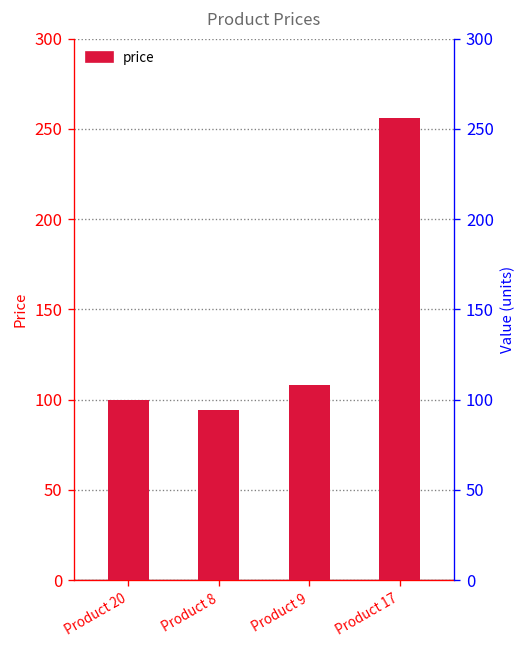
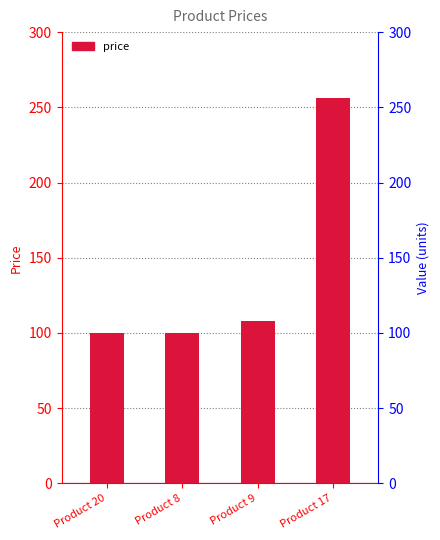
Product 8: 94 -> 100
